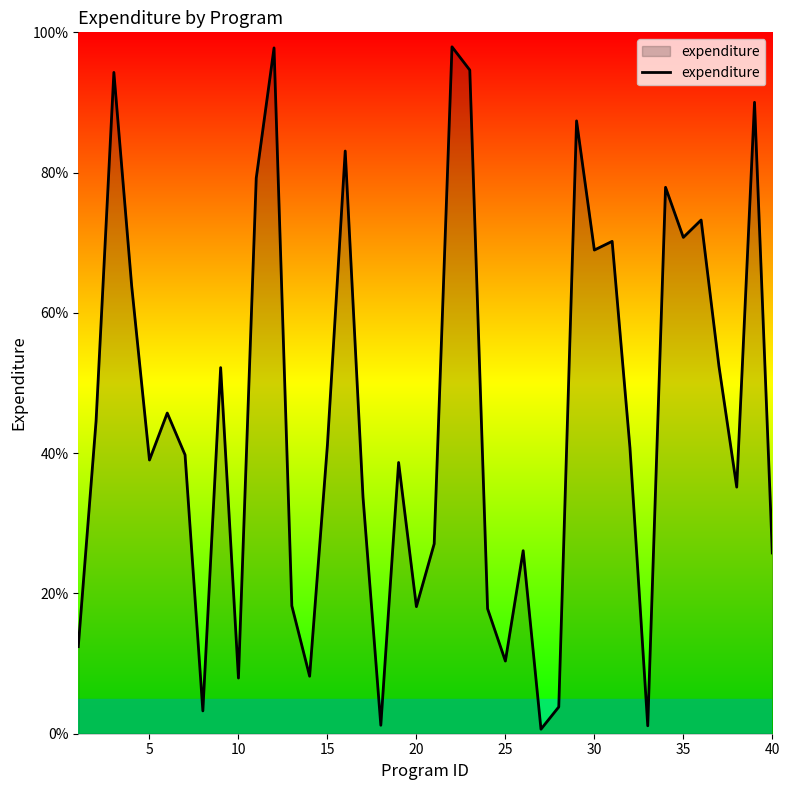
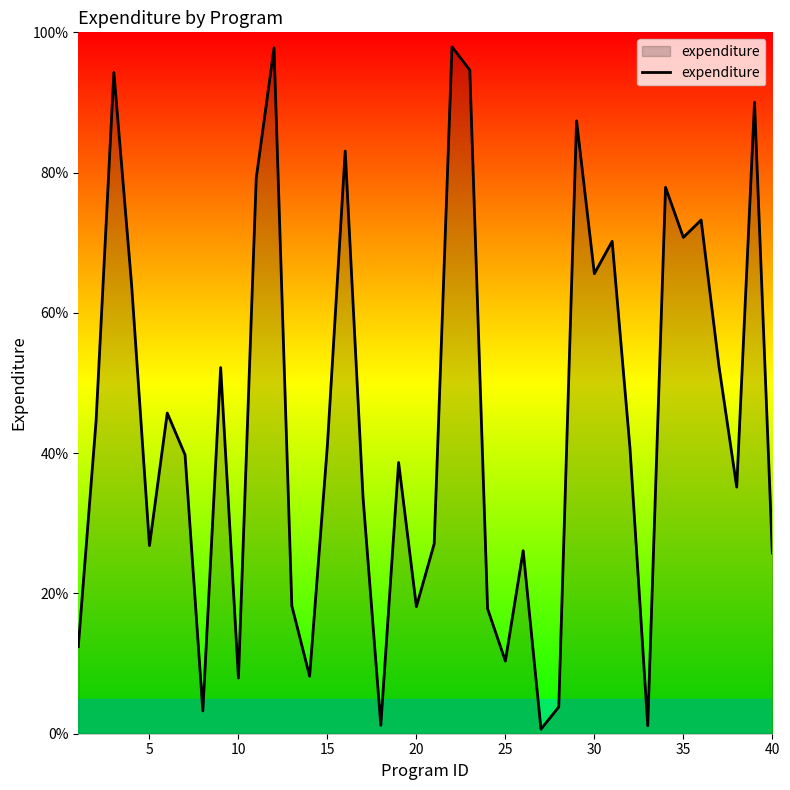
5: 39% -> 27%
30: 69% -> 66%
